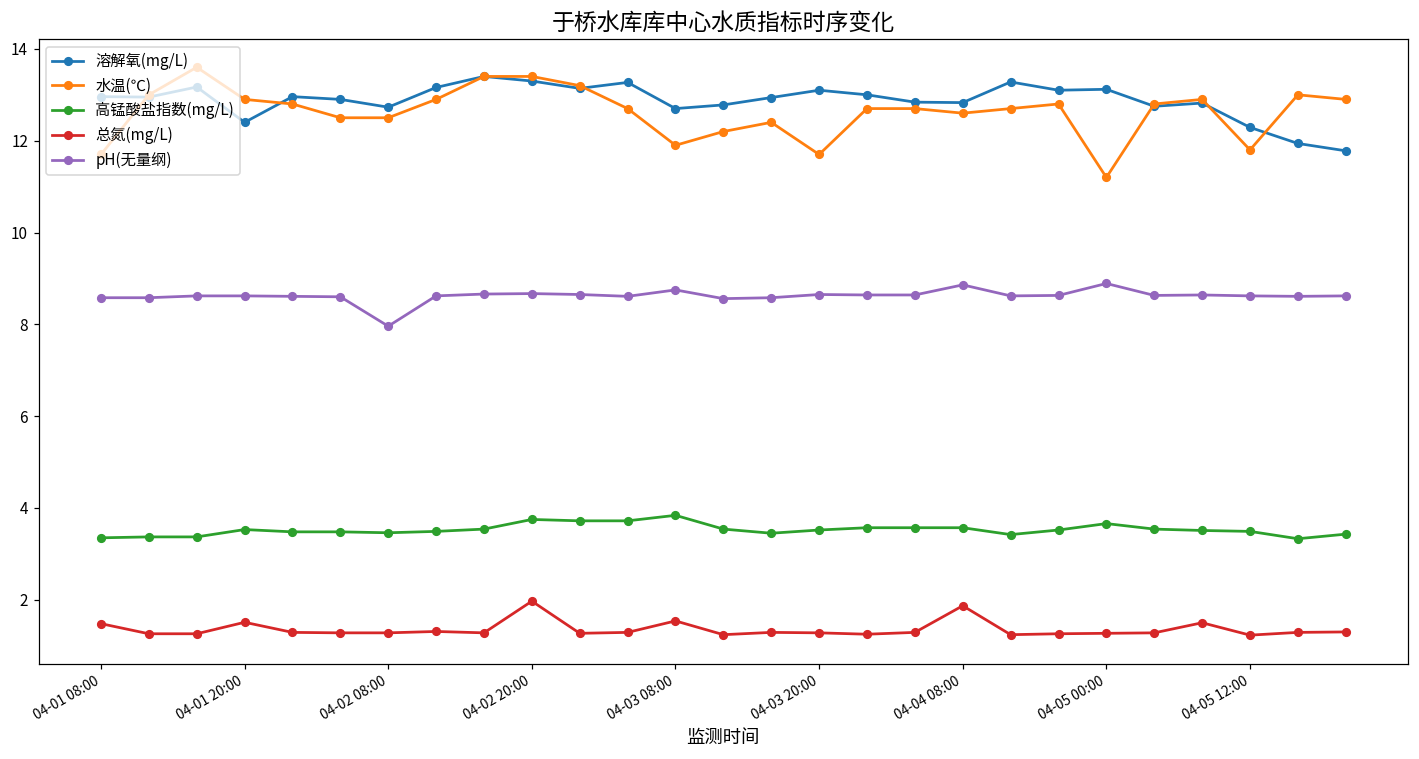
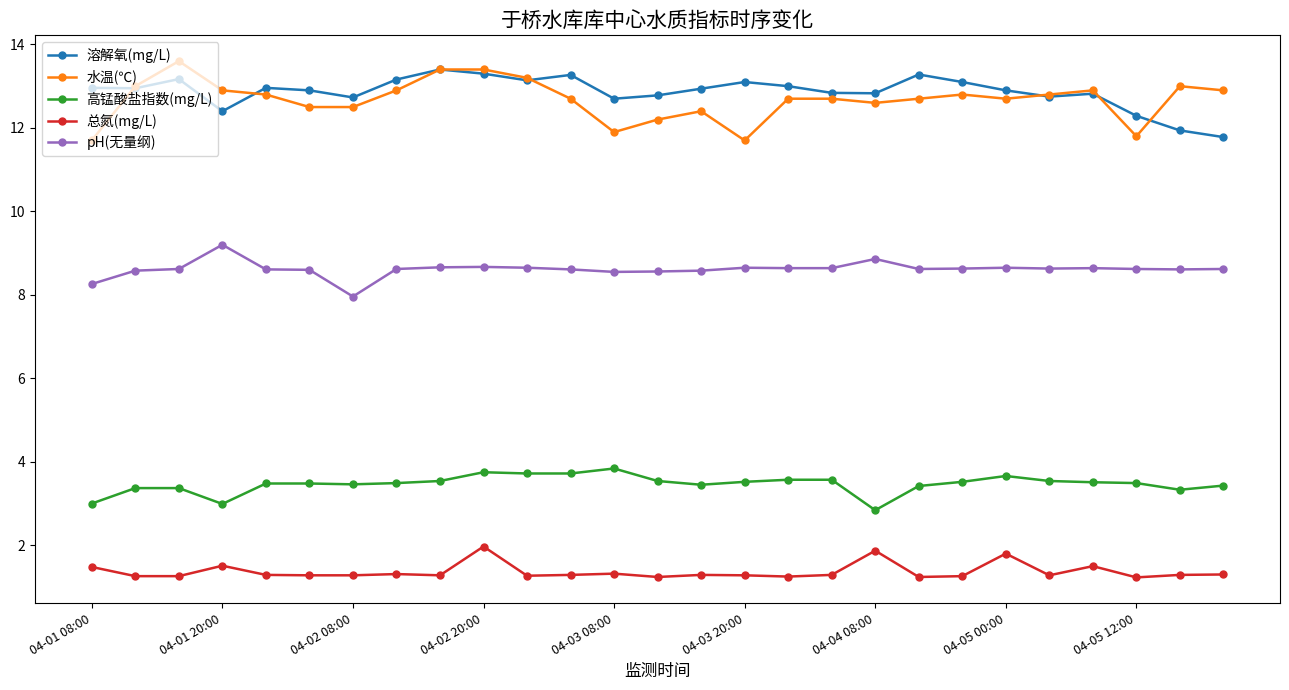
高锰酸盐指数(mg/L), 04-01 08:00: 3.4 -> 3.0
pH(无量纲), 04-01 08:00: 8.6 -> 8.3
高锰酸盐指数(mg/L), 04-01 20:00: 3.5 -> 3.0
pH(无量纲), 04-01 20:00: 8.6 -> 9.2
总氮(mg/L), 04-03 08:00: 1.5 -> 1.3
pH(无量纲), 04-03 08:00: 8.8 -> 8.6
高锰酸盐指数(mg/L), 04-04 08:00: 3.6 -> 2.8
溶解氧(mg/L), 04-05 00:00: 13.1 -> 12.9
水温(℃), 04-05 00:00: 11.2 -> 12.7
总氮(mg/L), 04-05 00:00: 1.3 -> 1.8
pH(无量纲), 04-05 00:00: 8.9 -> 8.7
